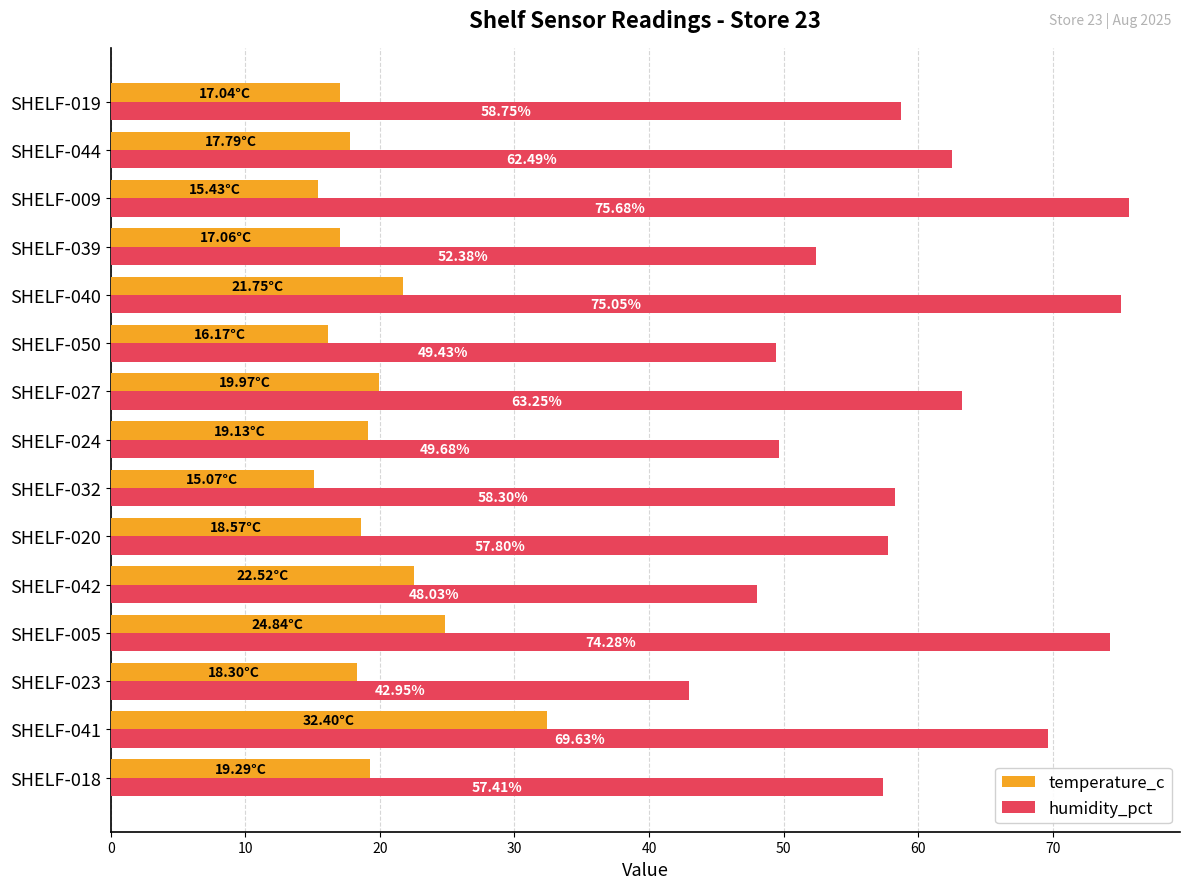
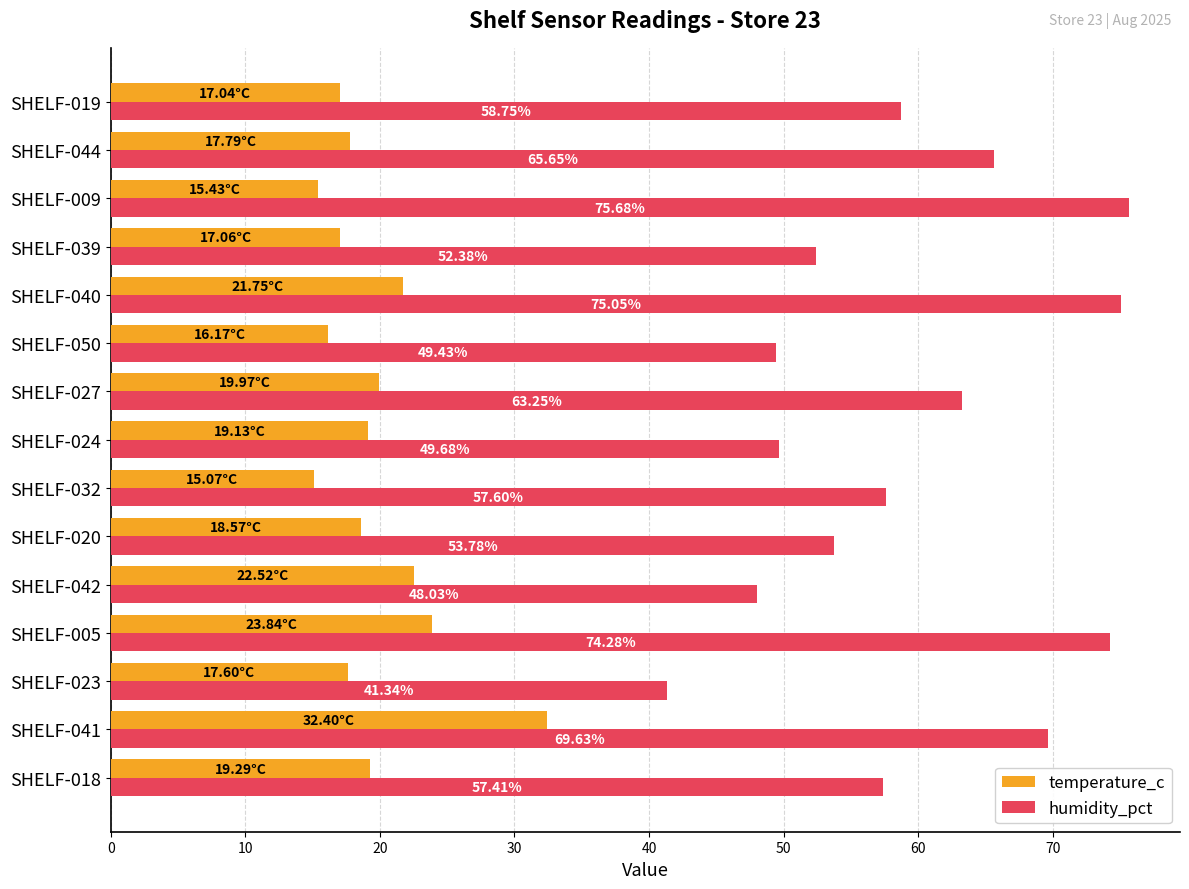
humidity_pct, SHELF-044: 62.49% -> 65.65%
humidity_pct, SHELF-032: 58.30% -> 57.60%
humidity_pct, SHELF-020: 57.80% -> 53.78%
temperature_c, SHELF-005: 24.84°C -> 23.84°C
temperature_c, SHELF-023: 18.30°C -> 17.60°C
humidity_pct, SHELF-023: 42.95% -> 41.34%
